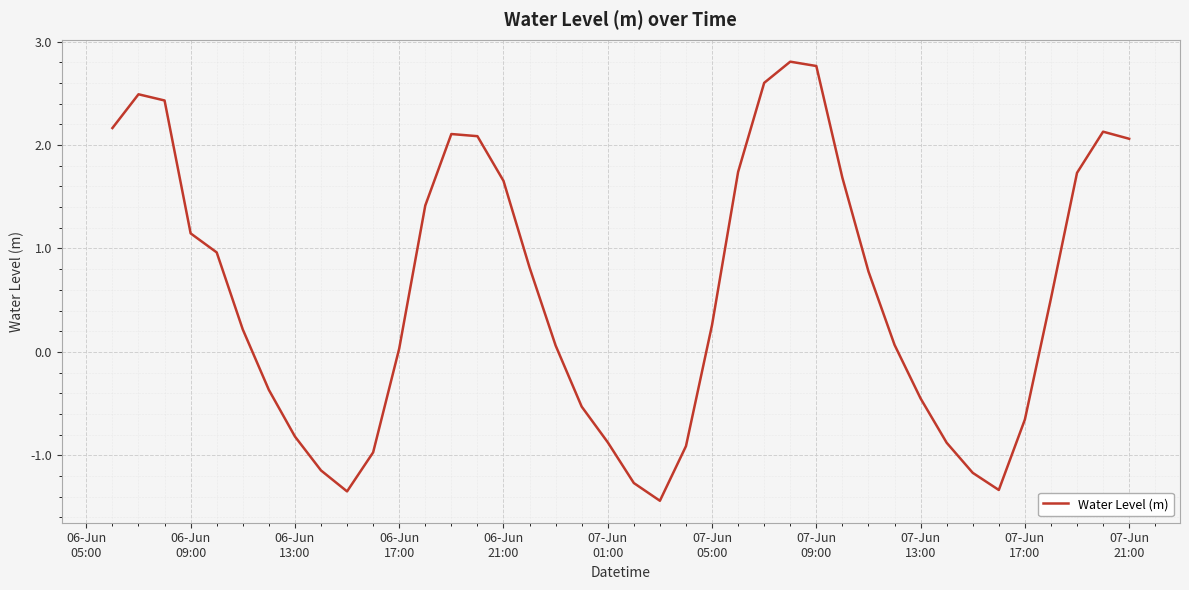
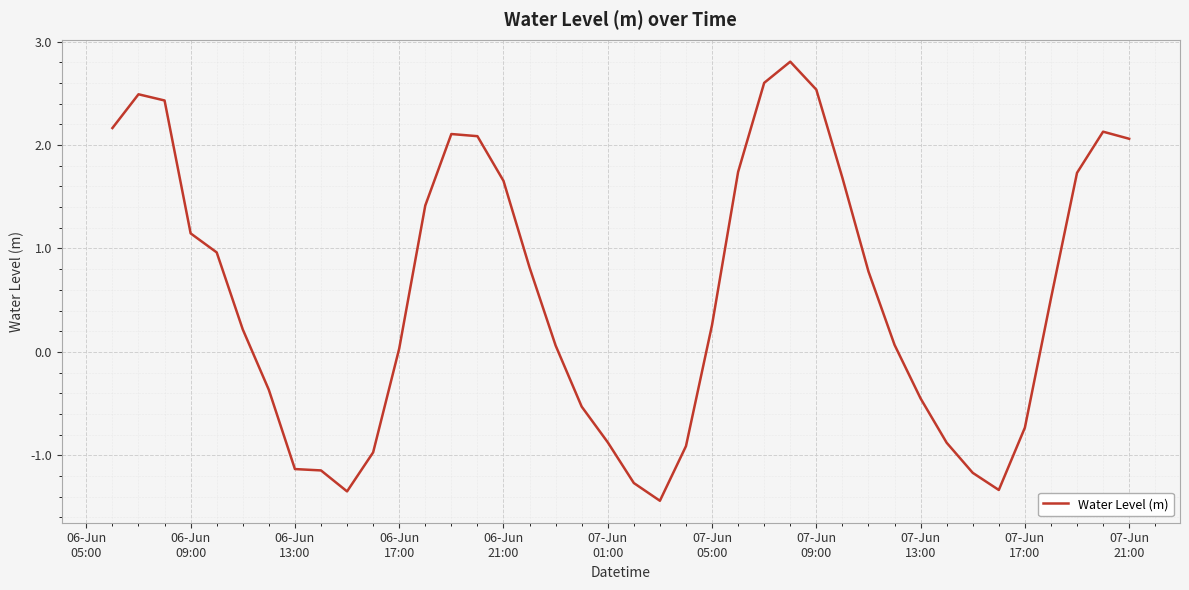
06-Jun 13:00: -0.82 -> -1.13
07-Jun 09:00: 2.76 -> 2.53
07-Jun 17:00: -0.65 -> -0.73
